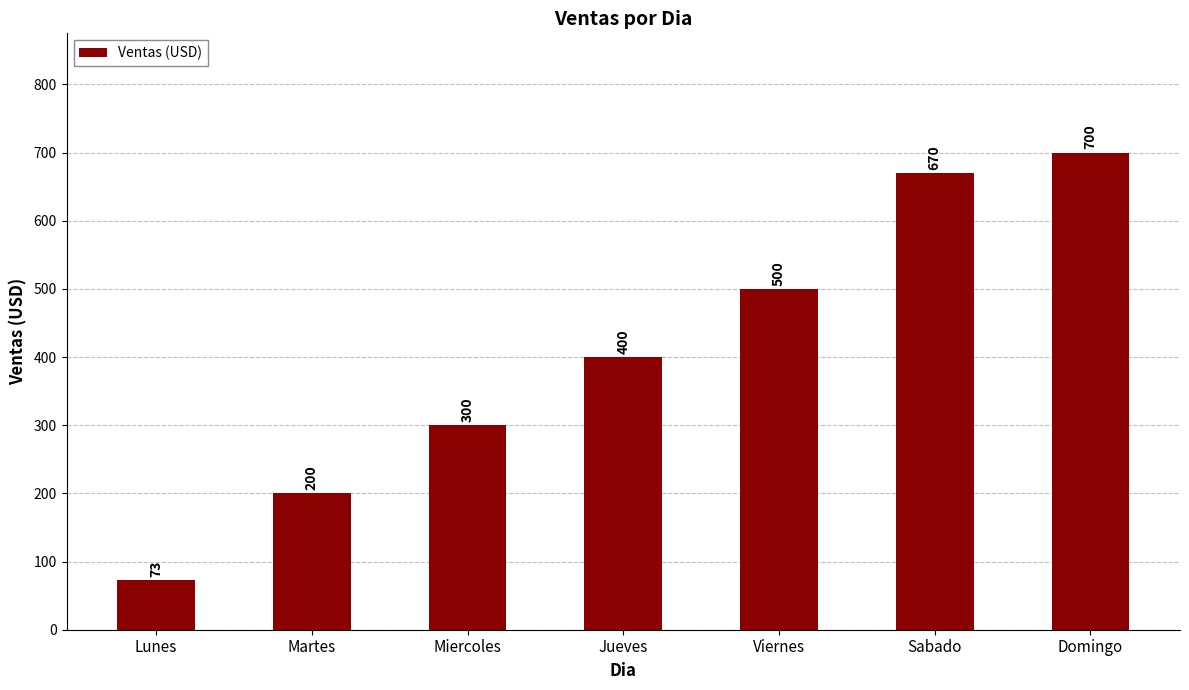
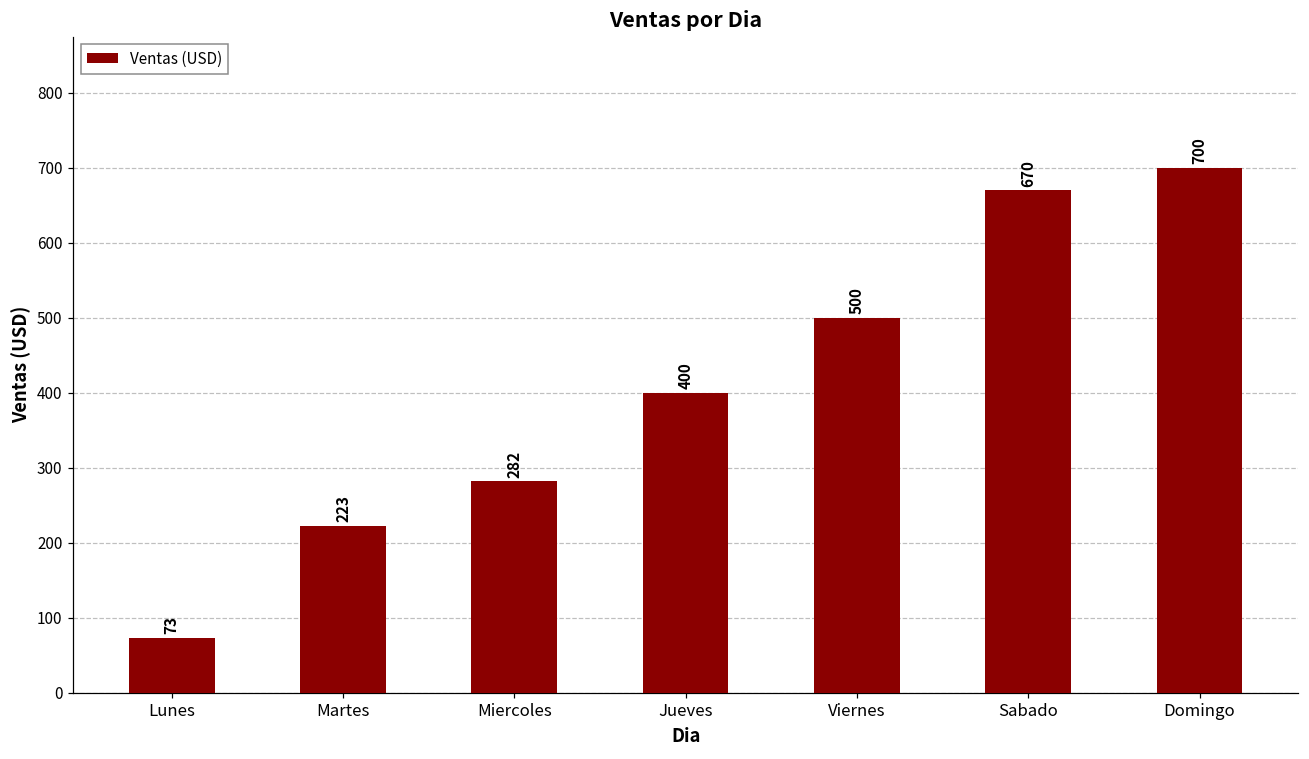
Martes: 200 -> 223
Miercoles: 300 -> 282
